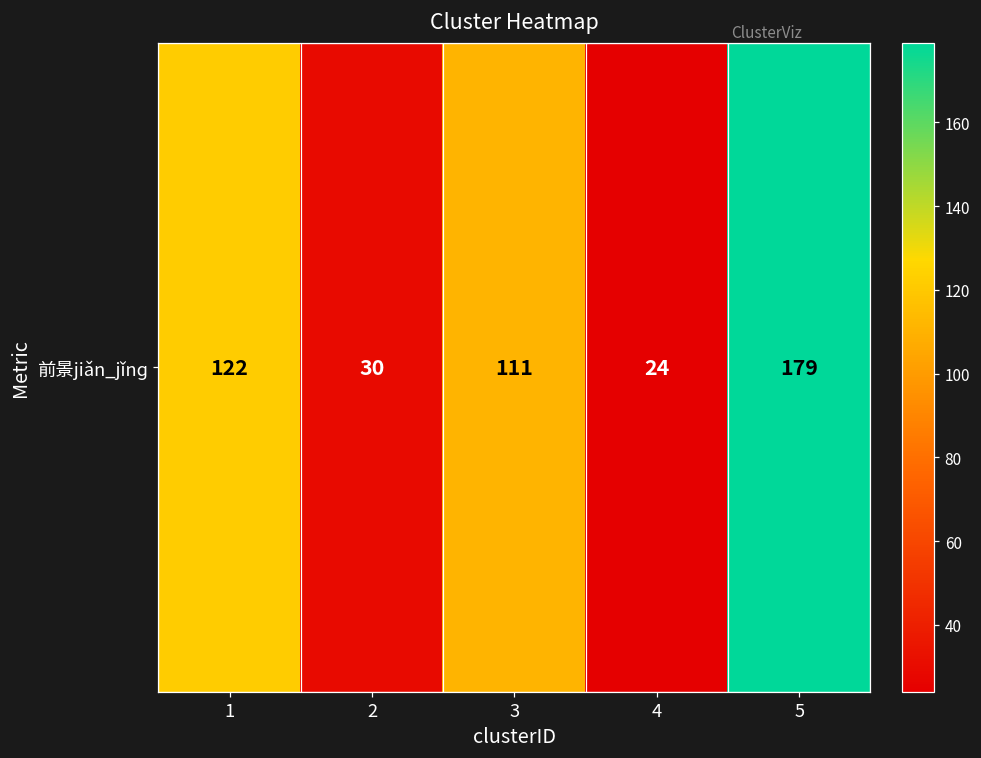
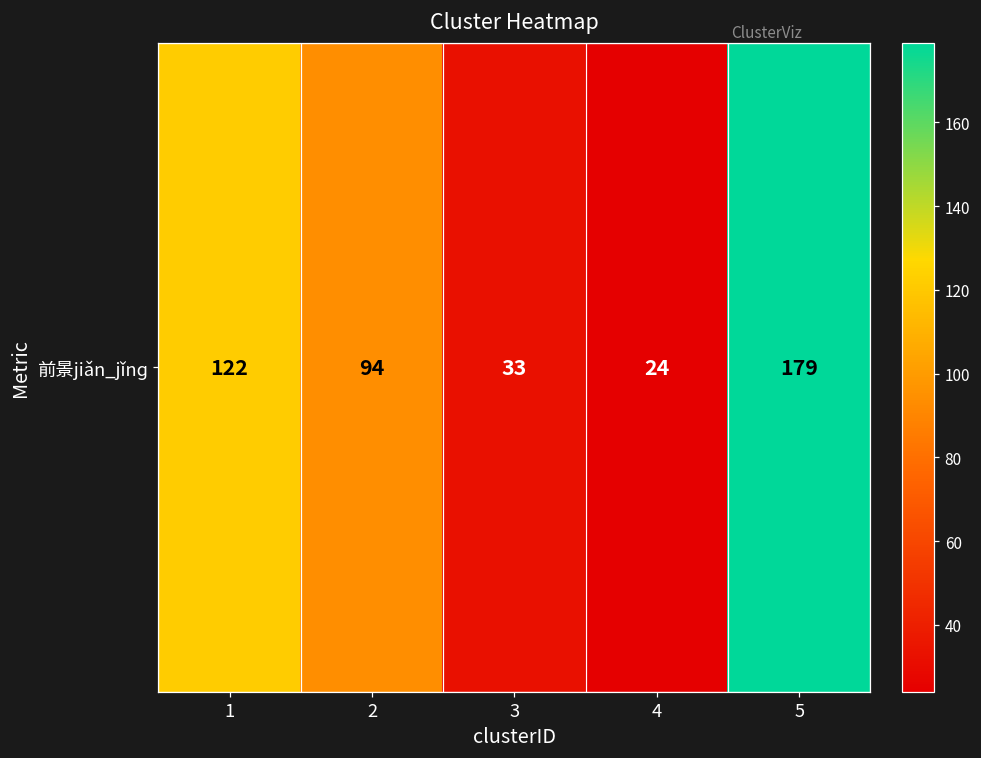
前景jiǎn_jǐnɡ, 2: 30 -> 94
前景jiǎn_jǐnɡ, 3: 111 -> 33
